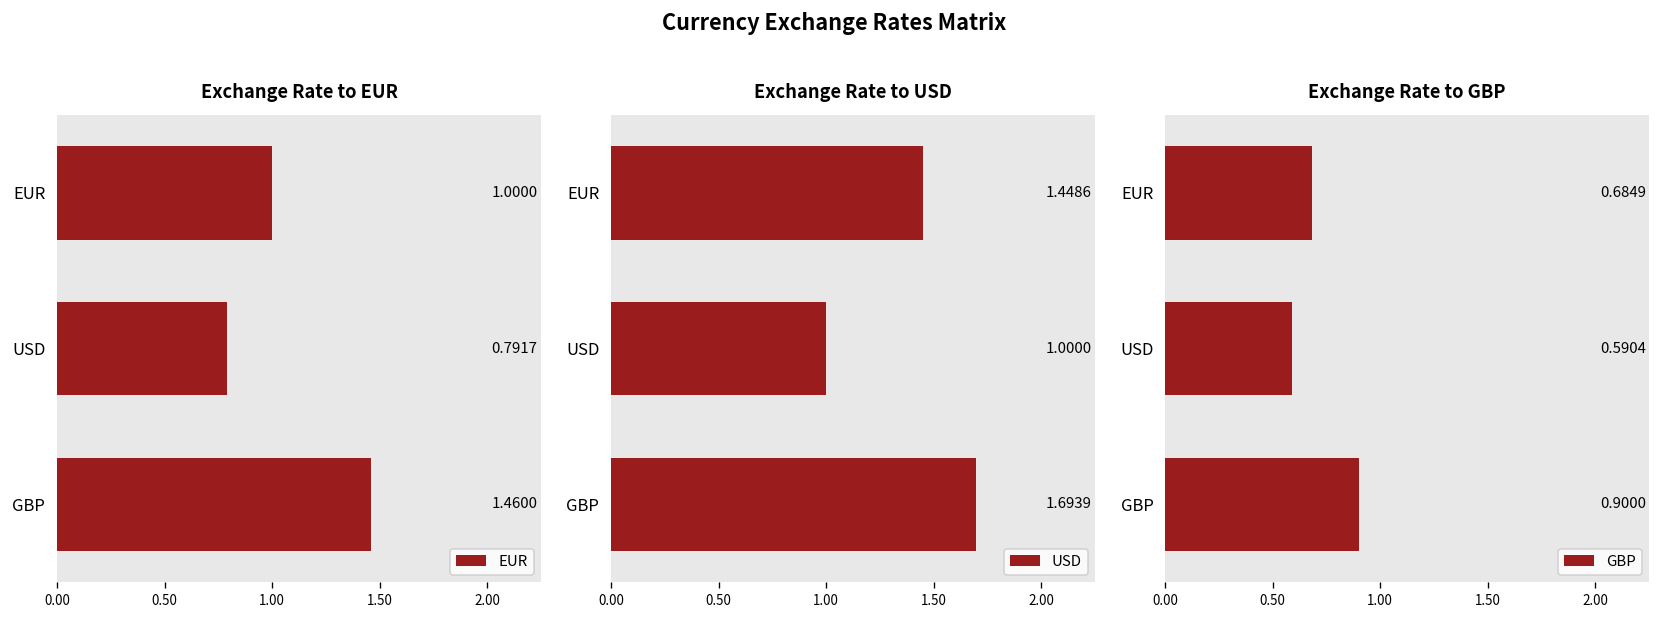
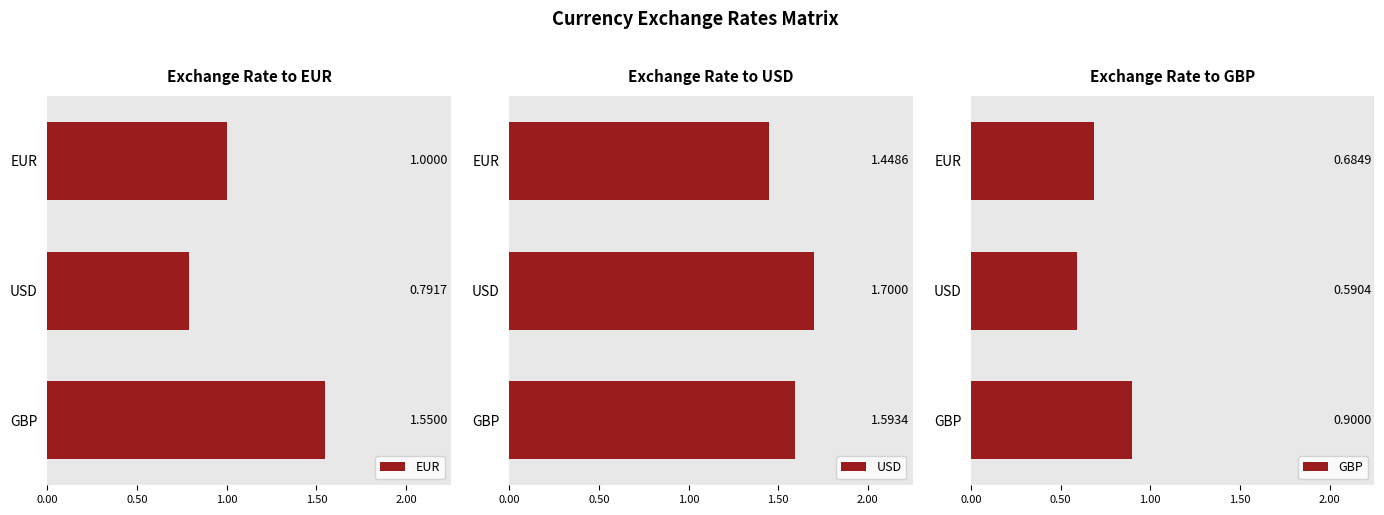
Exchange Rate to EUR, EUR, GBP: 1.4600 -> 1.5500
Exchange Rate to USD, USD, USD: 1.0000 -> 1.7000
Exchange Rate to USD, USD, GBP: 1.6939 -> 1.5934
